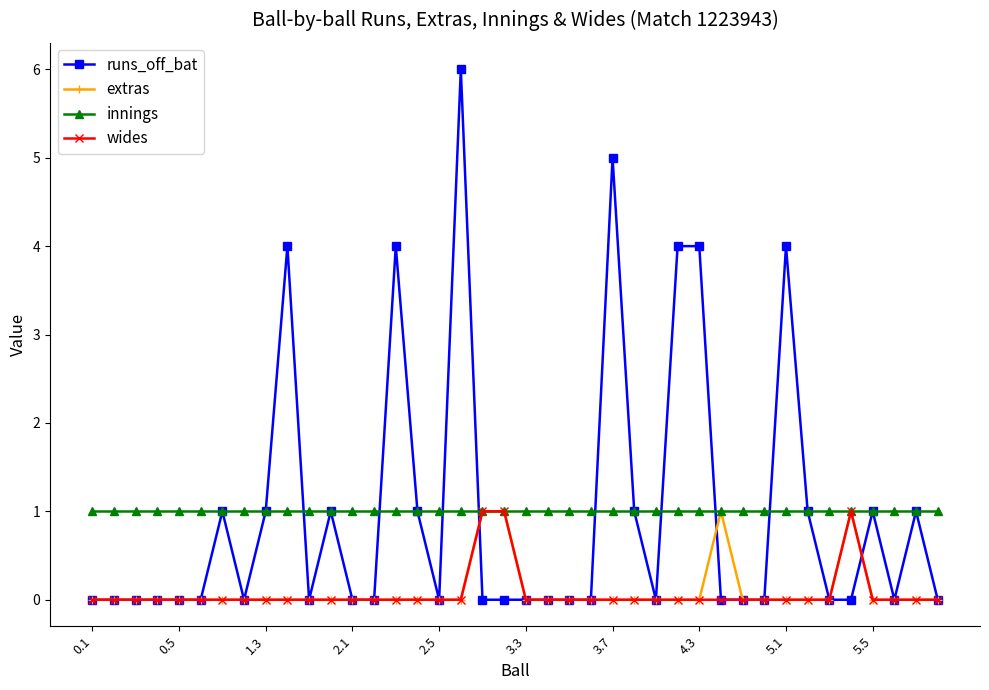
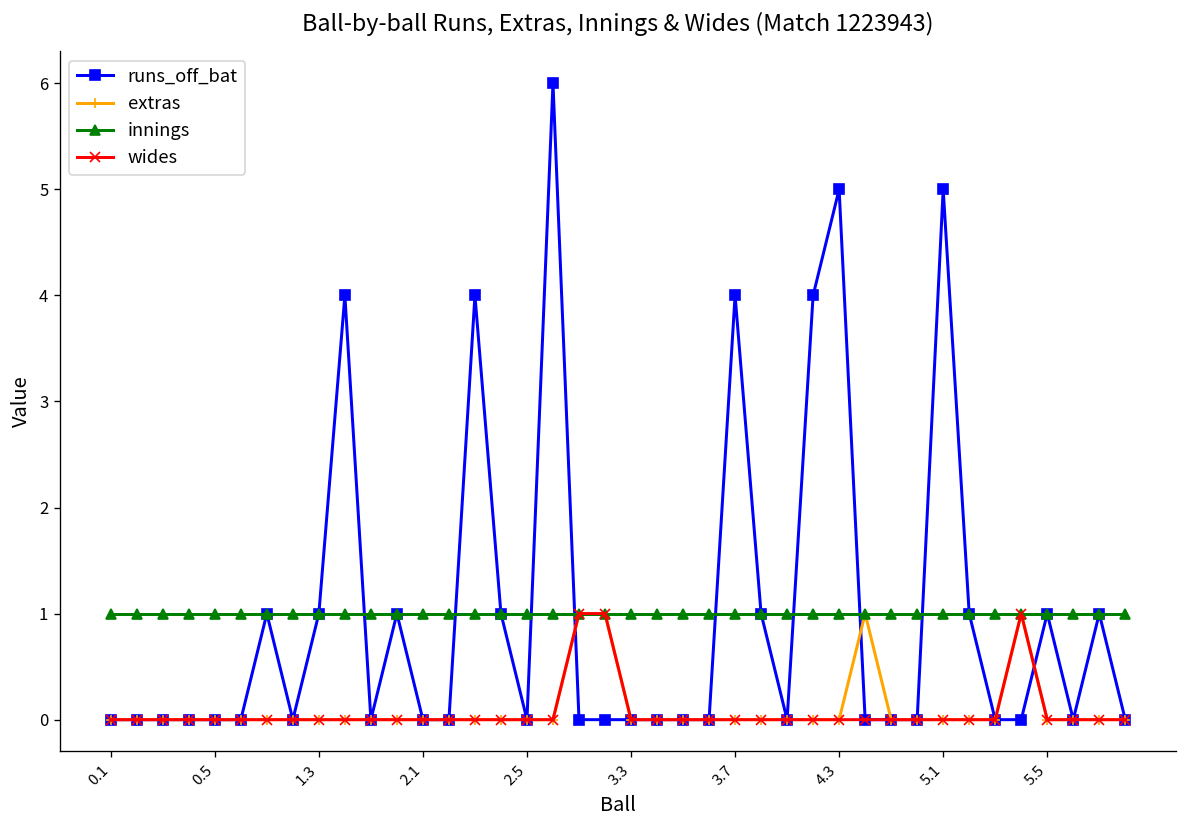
runs_off_bat, 3.7: 5 -> 4
runs_off_bat, 4.3: 4 -> 5
runs_off_bat, 5.1: 4 -> 5
